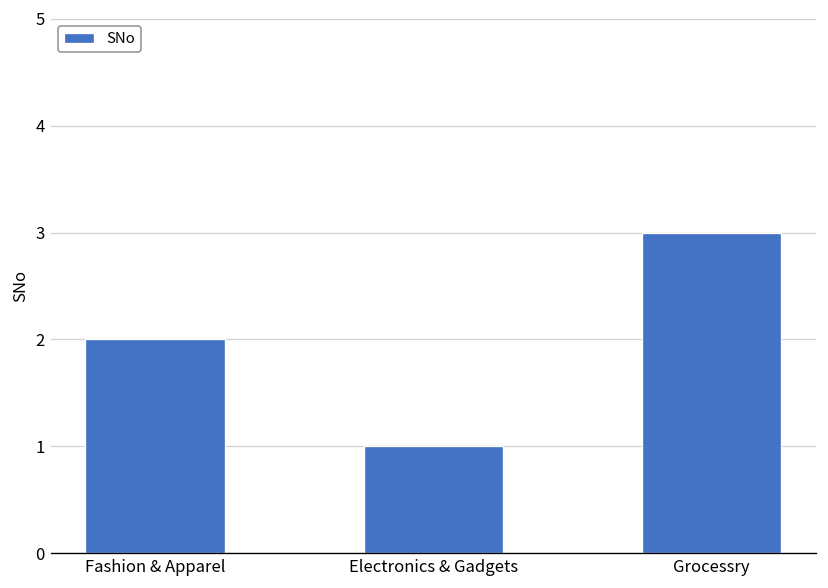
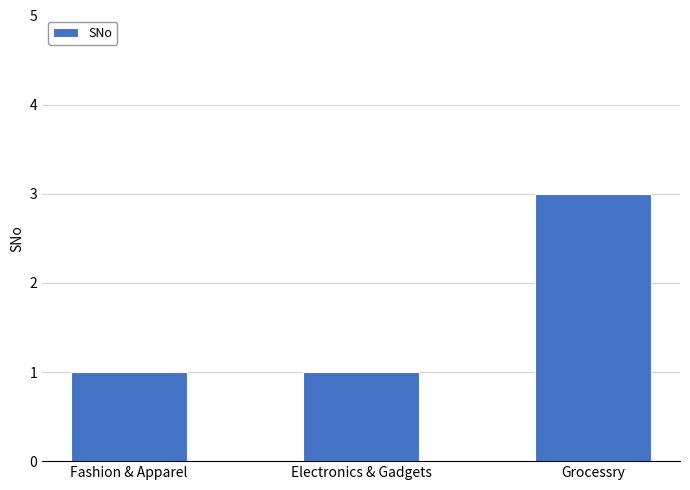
Fashion & Apparel: 2 -> 1
